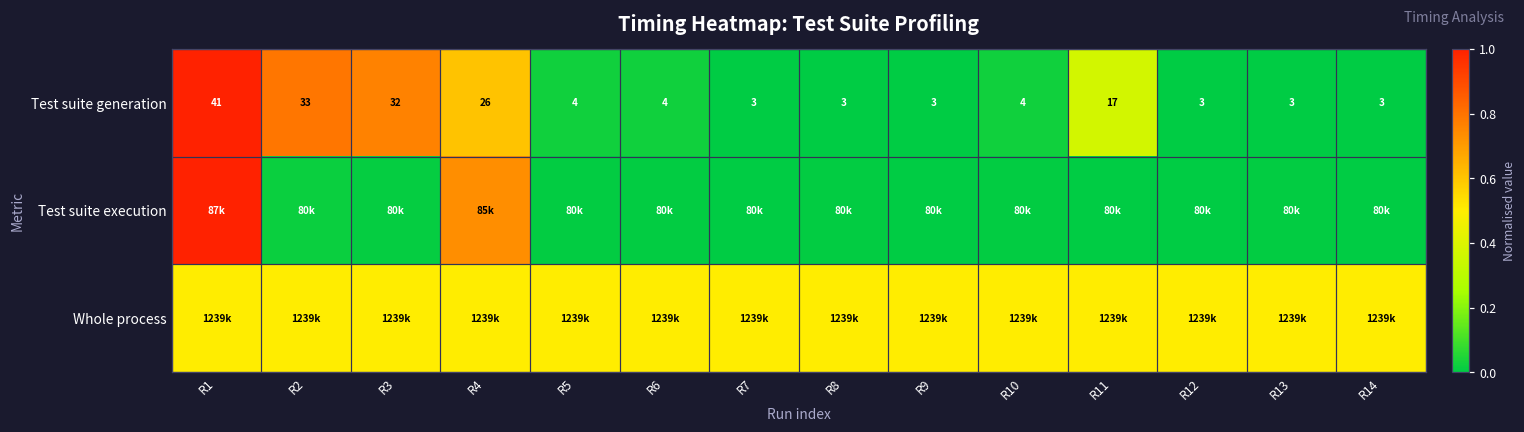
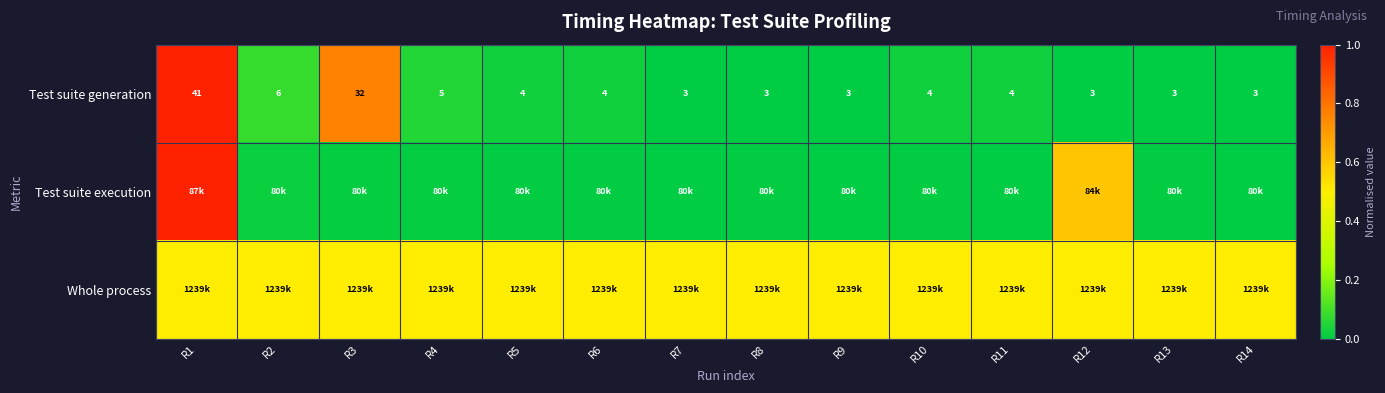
Test suite generation, R2: 33 -> 6
Test suite generation, R4: 26 -> 5
Test suite generation, R11: 17 -> 4
Test suite execution, R4: 85k -> 80k
Test suite execution, R12: 80k -> 84k
